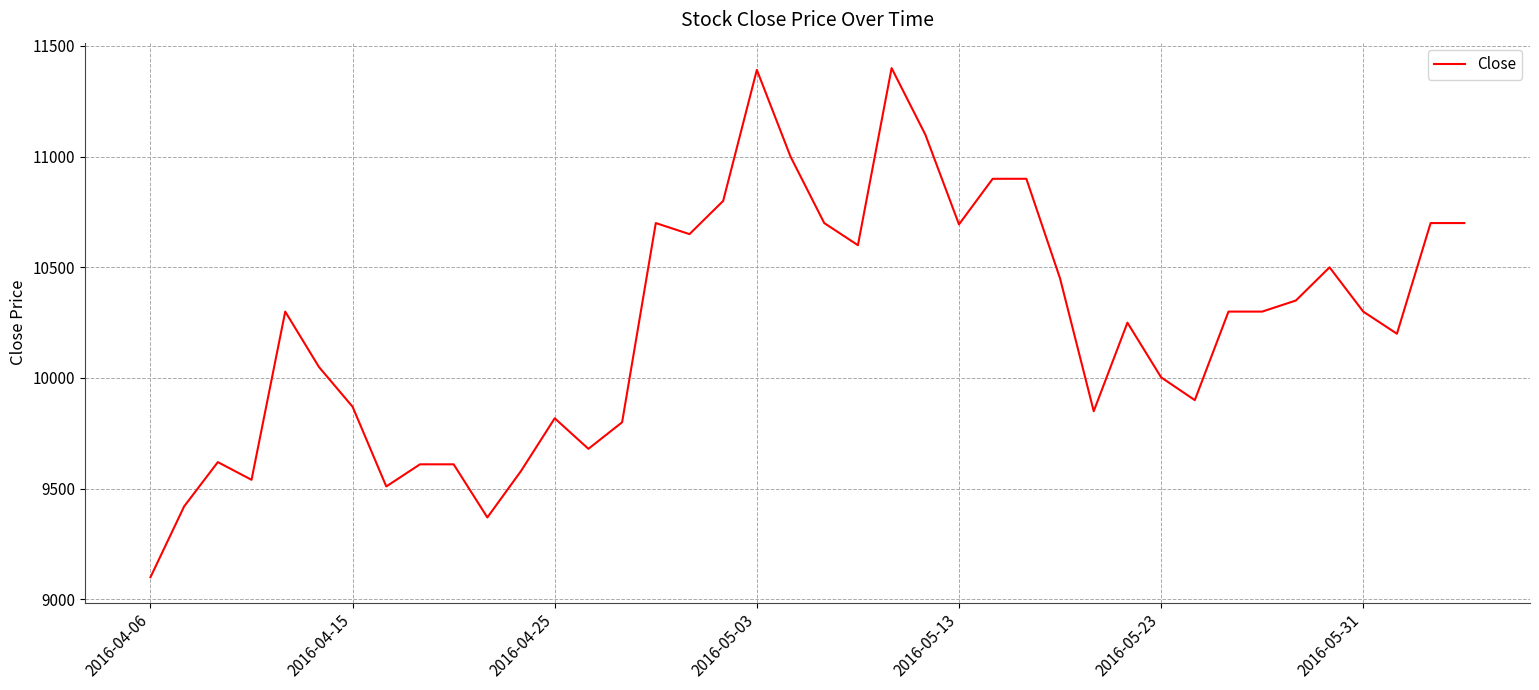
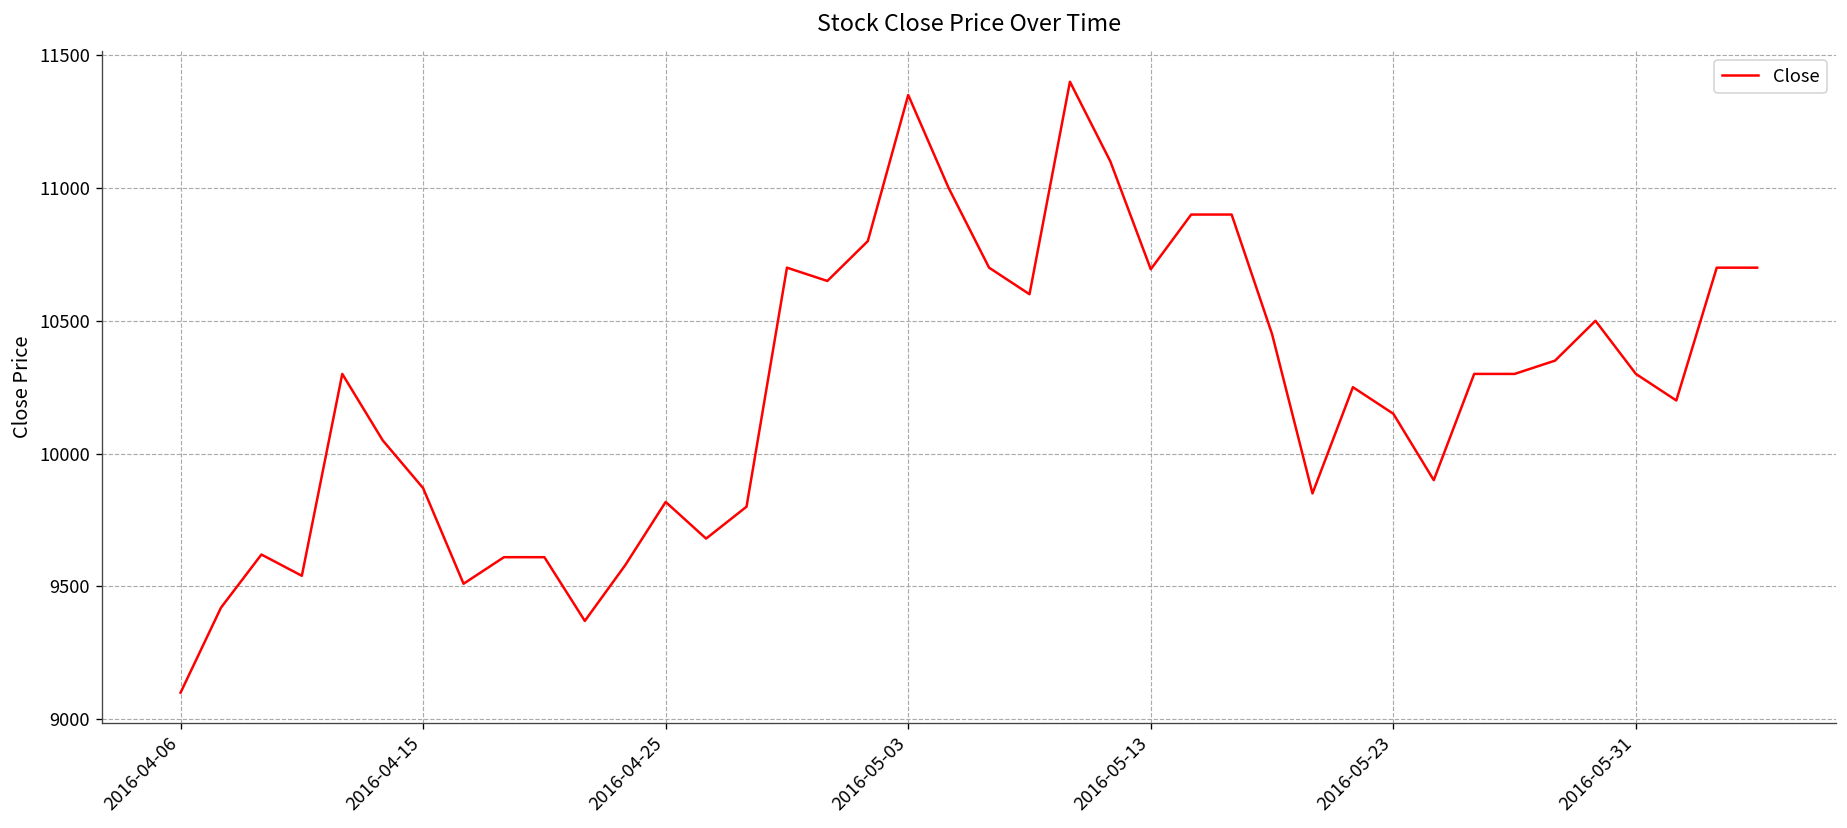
2016-05-03: 11390 -> 11350
2016-05-23: 10000 -> 10150
